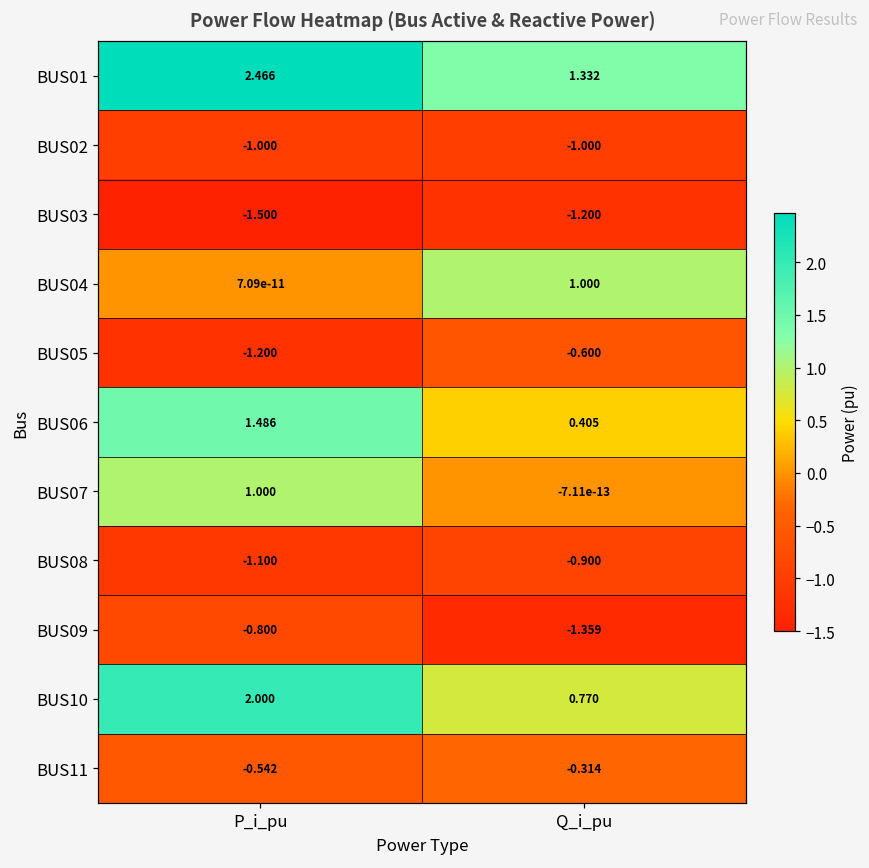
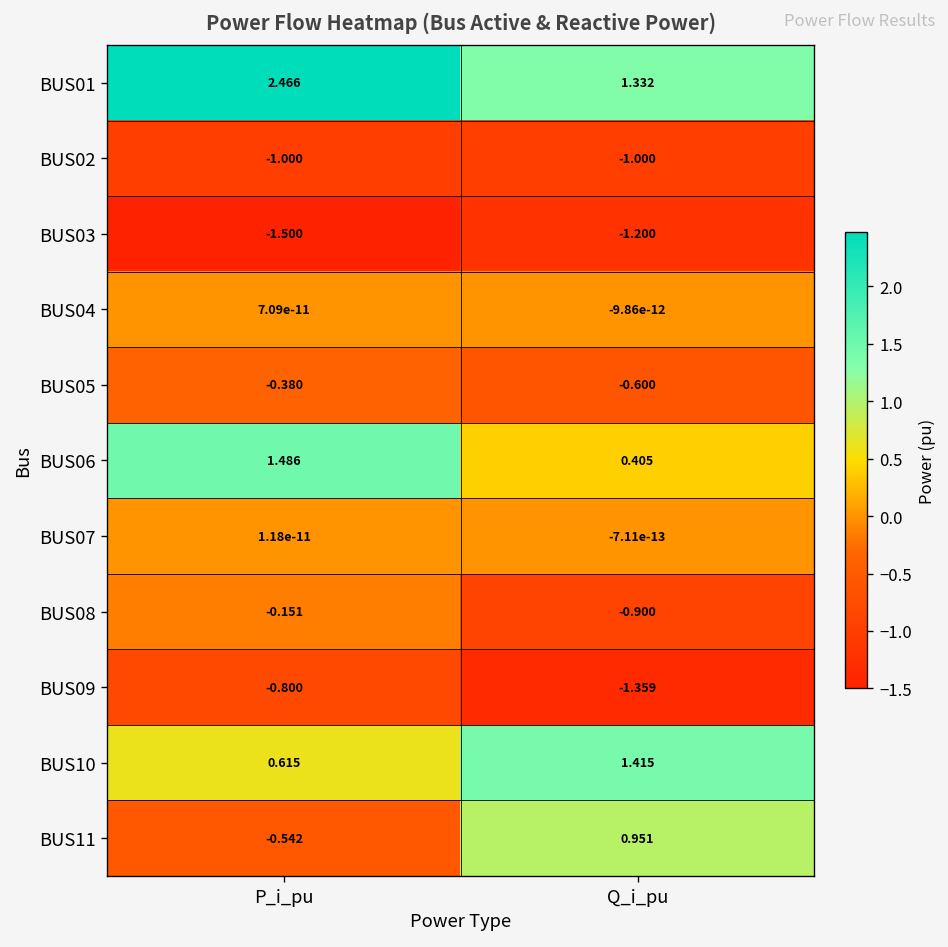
BUS04, Q_i_pu: 1.000 -> -9.86e-12
BUS05, P_i_pu: -1.200 -> -0.380
BUS07, P_i_pu: 1.000 -> 1.18e-11
BUS08, P_i_pu: -1.100 -> -0.151
BUS10, P_i_pu: 2.000 -> 0.615
BUS10, Q_i_pu: 0.770 -> 1.415
BUS11, Q_i_pu: -0.314 -> 0.951
